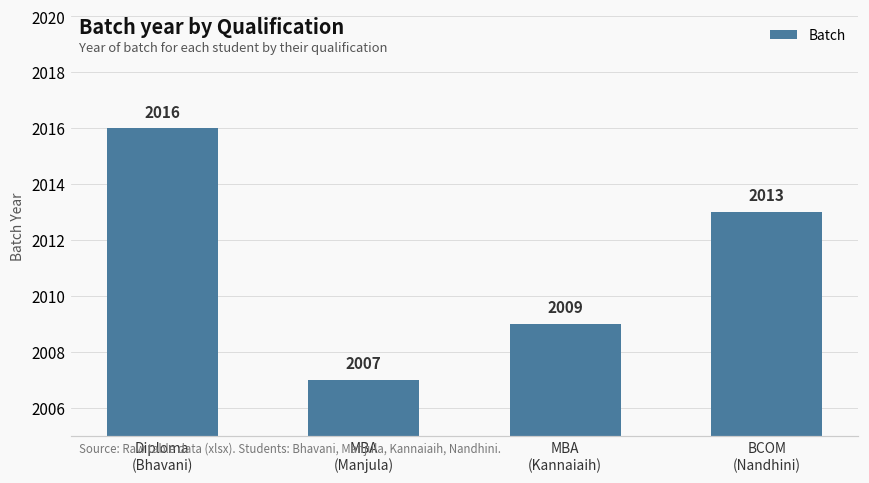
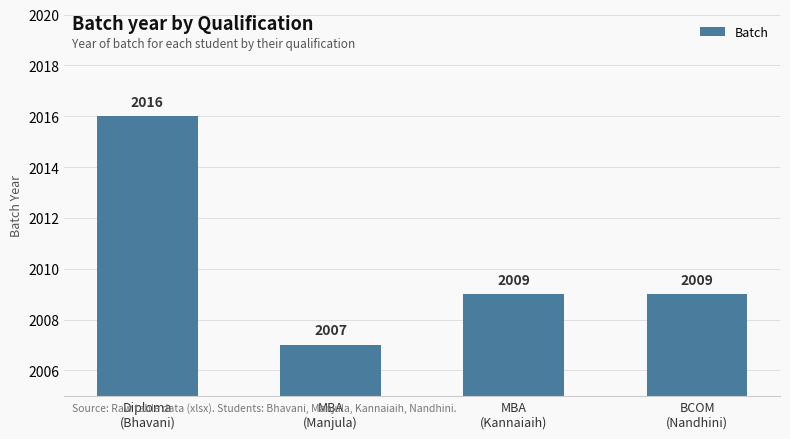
BCOM (Nandhini): 2013 -> 2009
